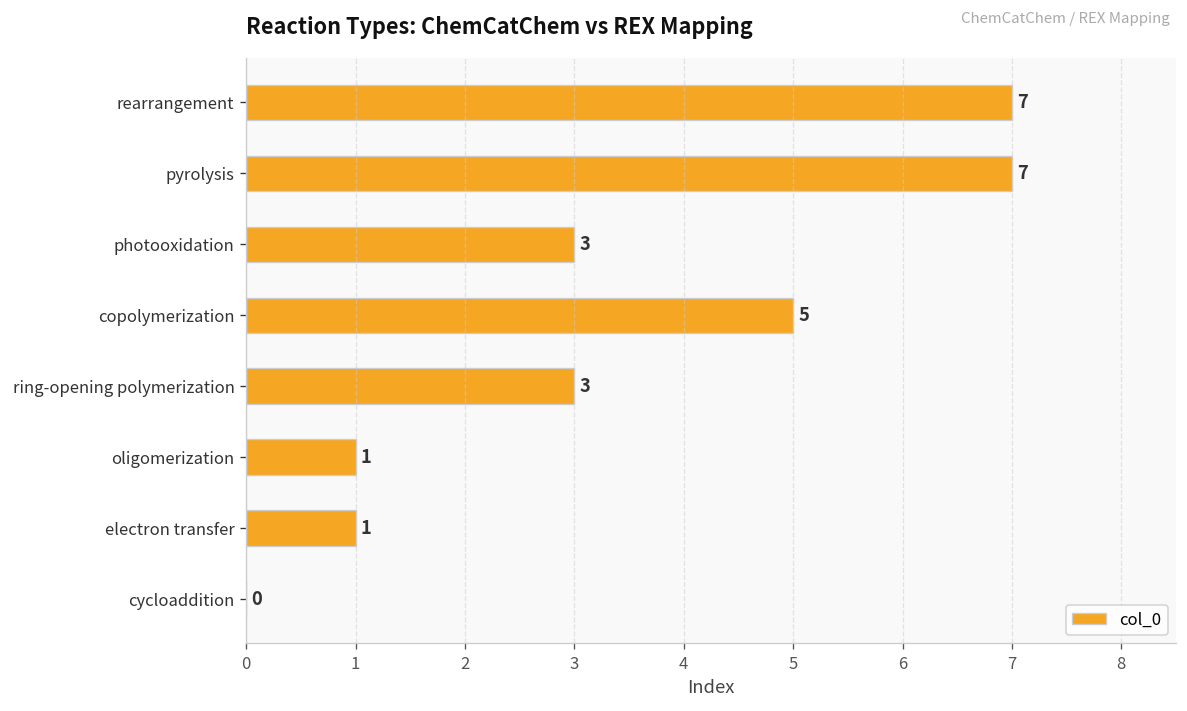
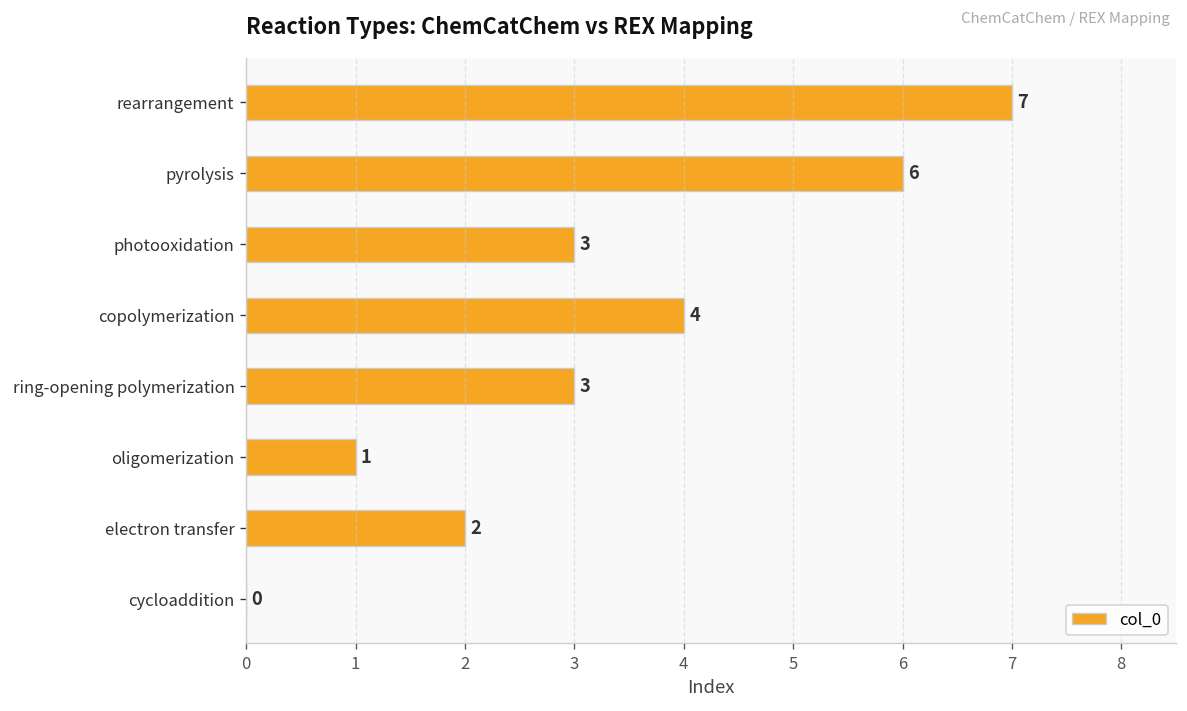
pyrolysis: 7 -> 6
copolymerization: 5 -> 4
electron transfer: 1 -> 2
